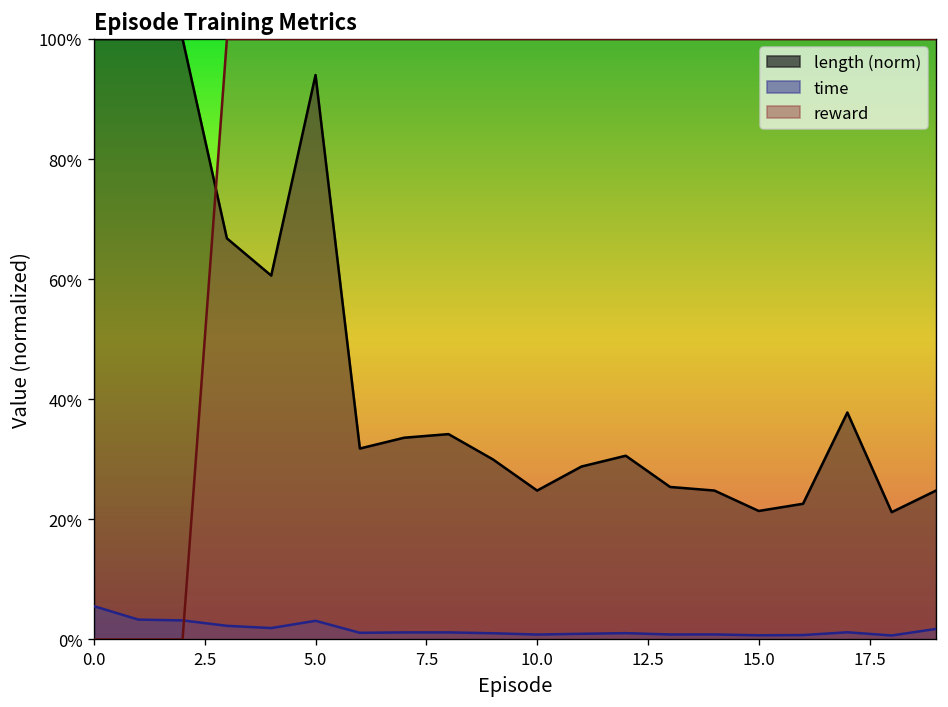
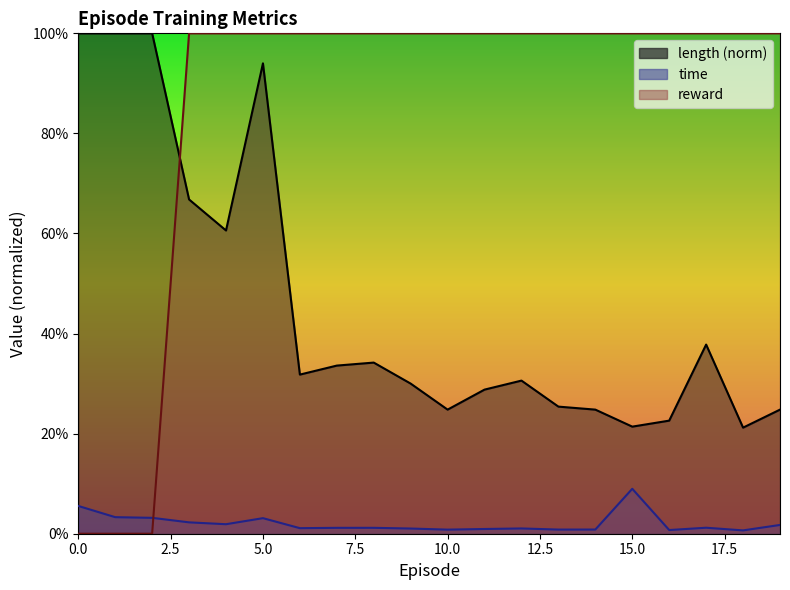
time, 15.0: 1% -> 9%
